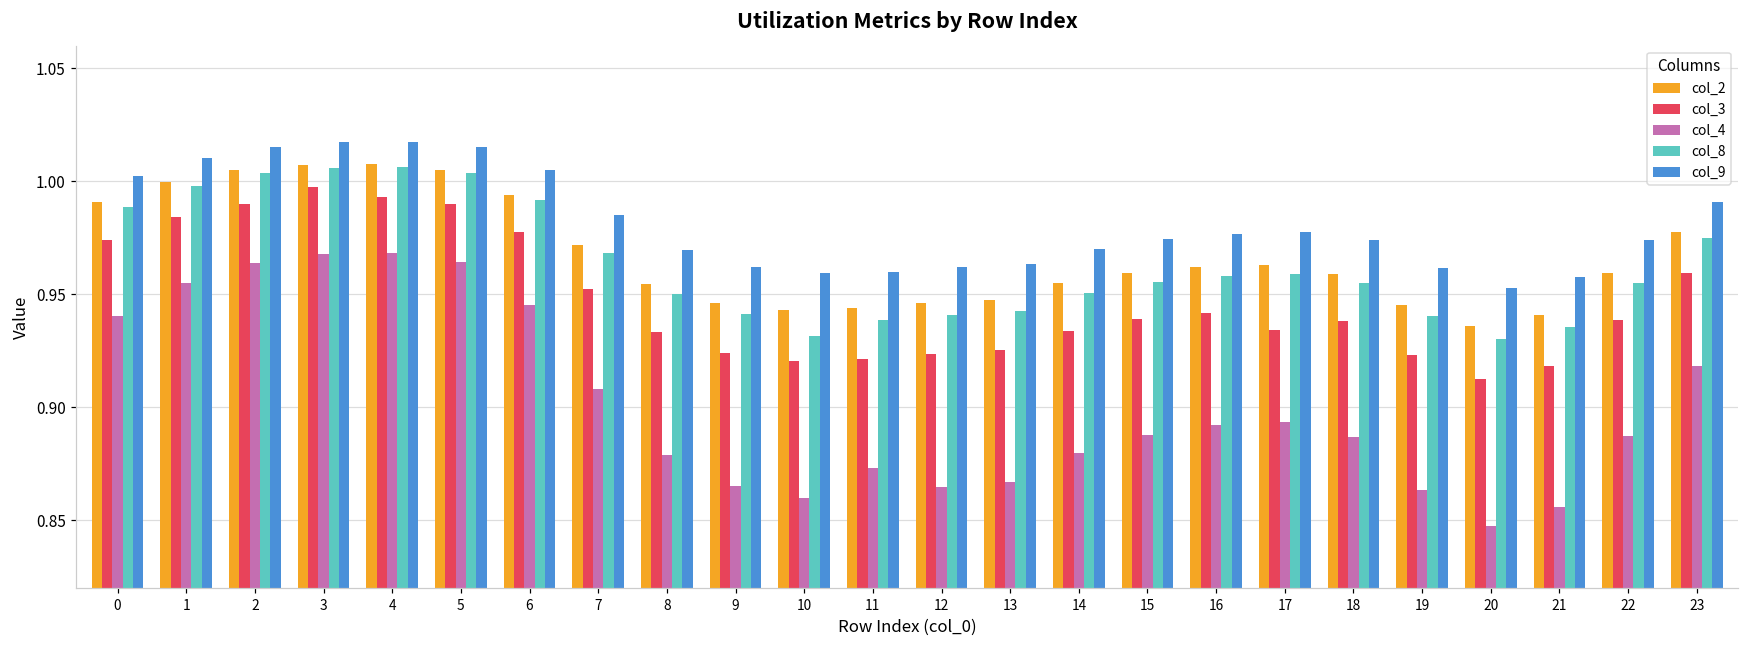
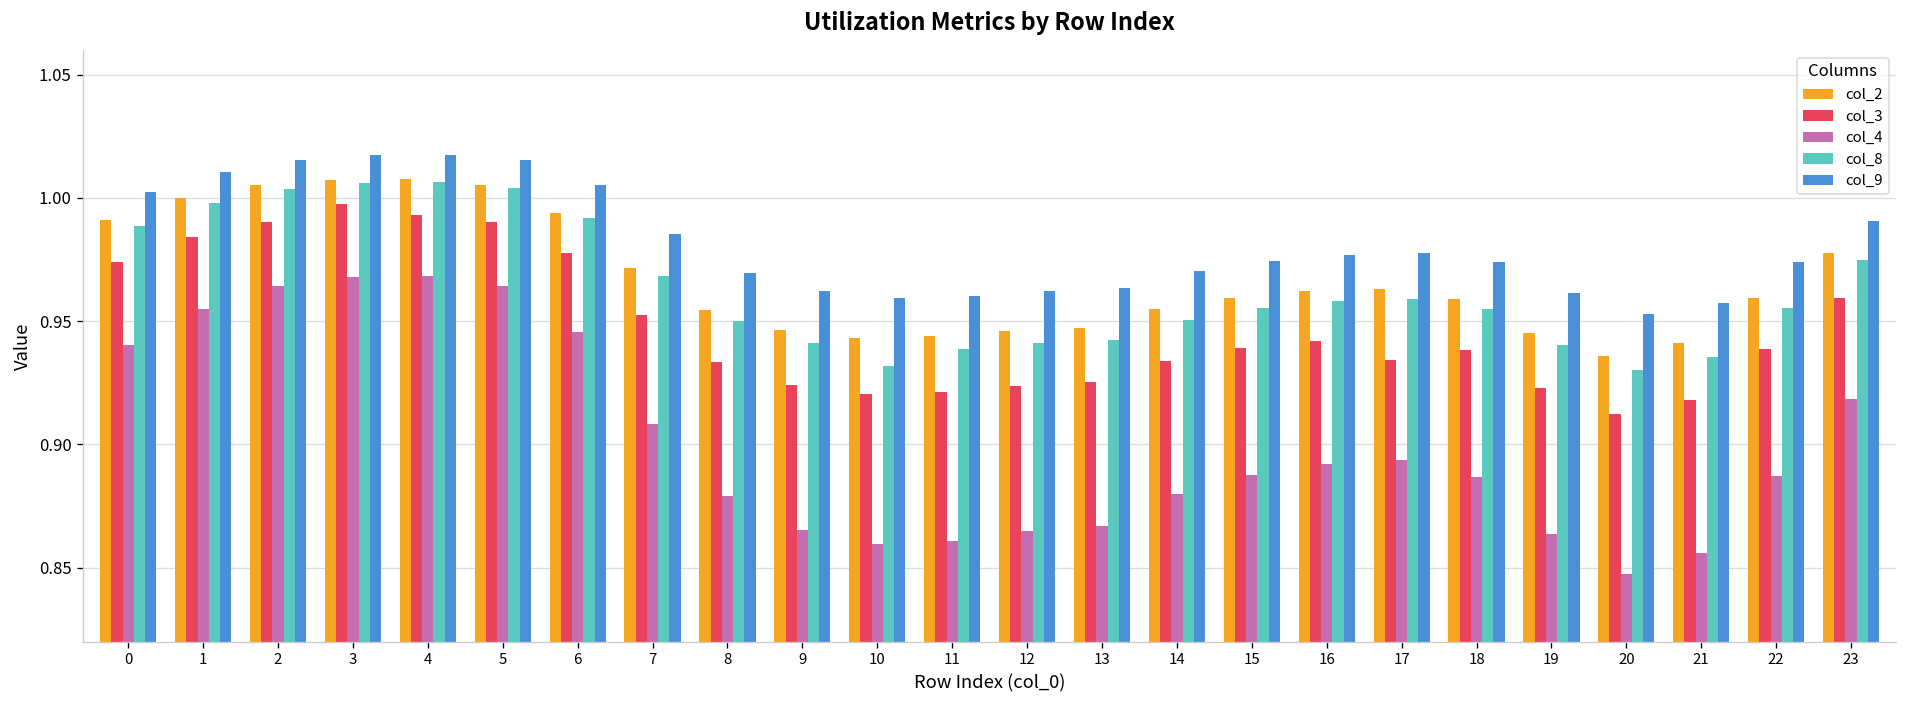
col_4, 11: 0.873 -> 0.861
